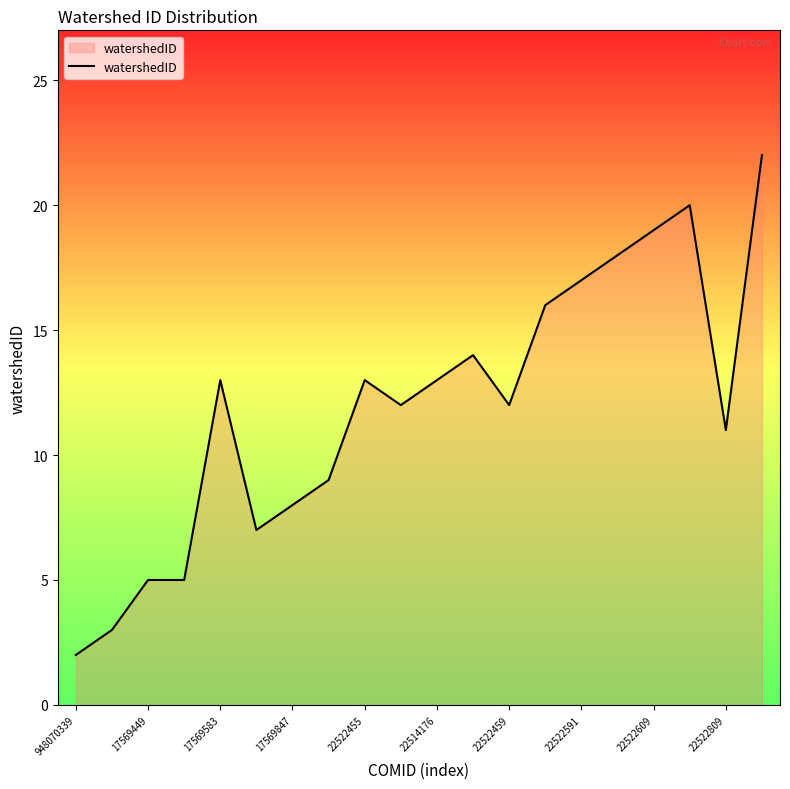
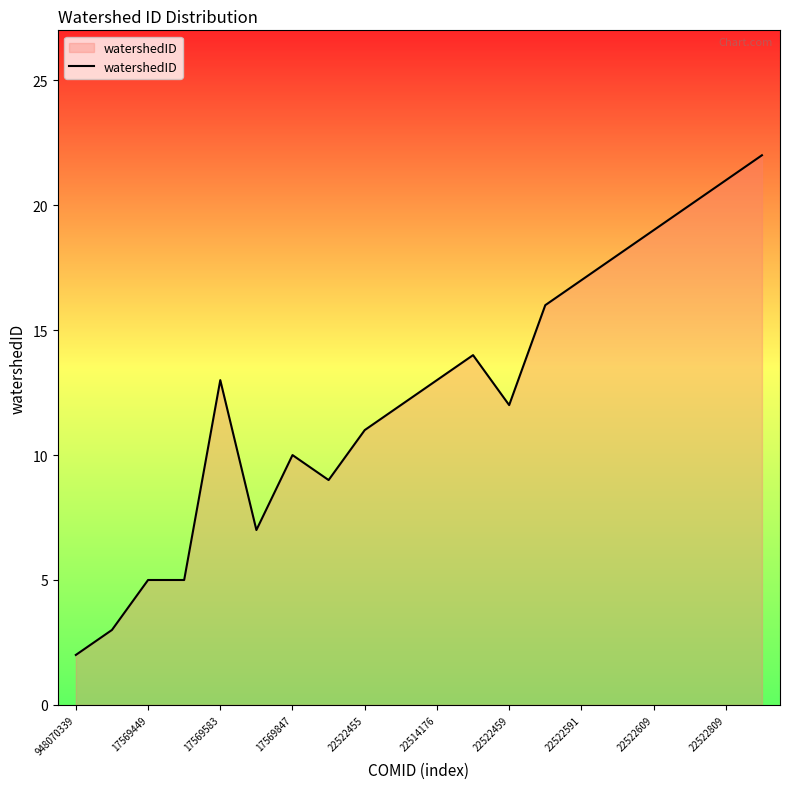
17569847: 8 -> 10
22522455: 13 -> 11
22522809: 11 -> 21
